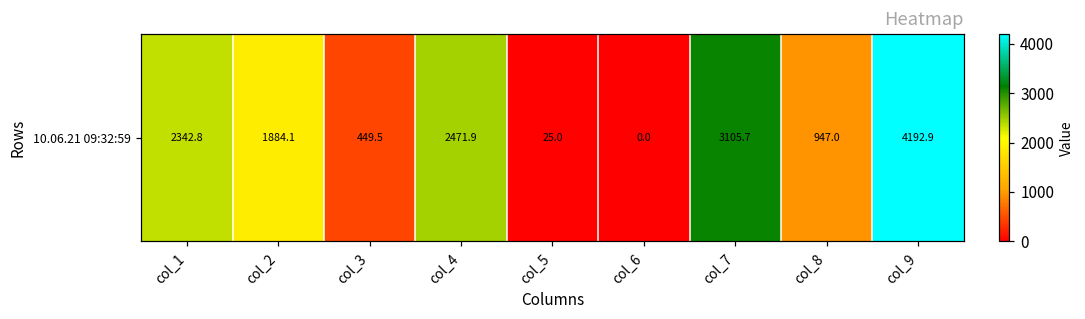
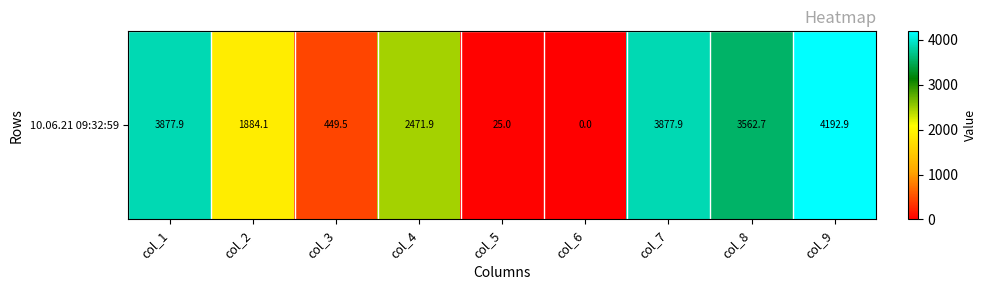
10.06.21 09:32:59, col_1: 2342.8 -> 3877.9
10.06.21 09:32:59, col_7: 3105.7 -> 3877.9
10.06.21 09:32:59, col_8: 947.0 -> 3562.7
